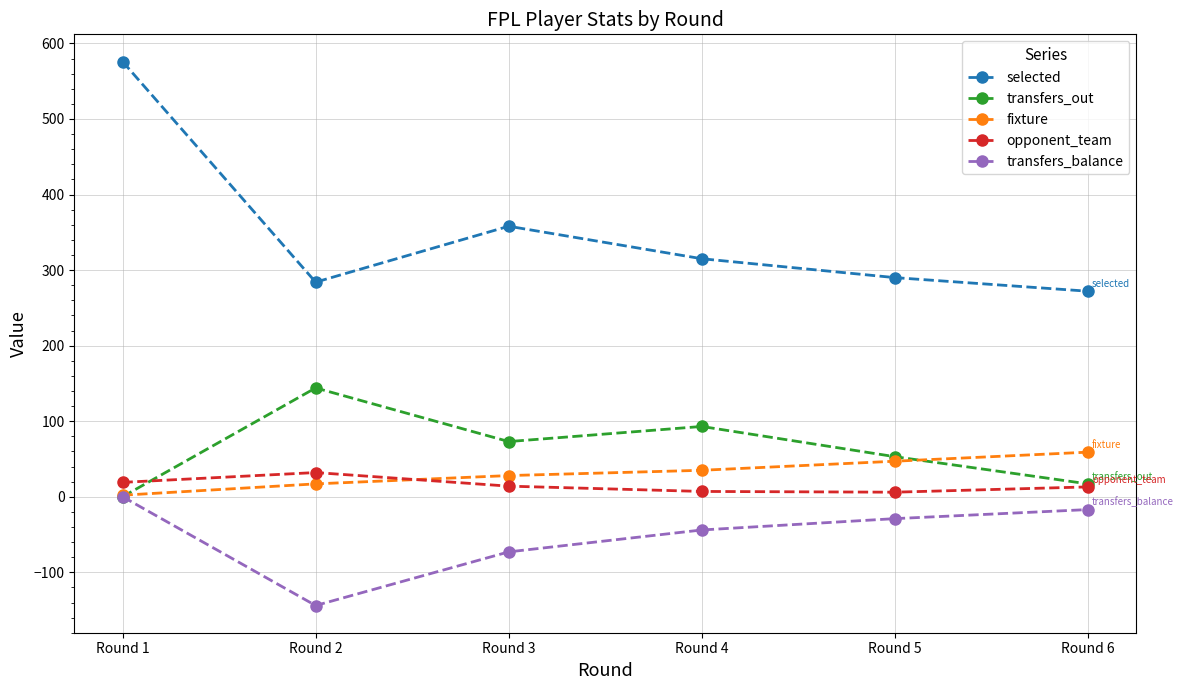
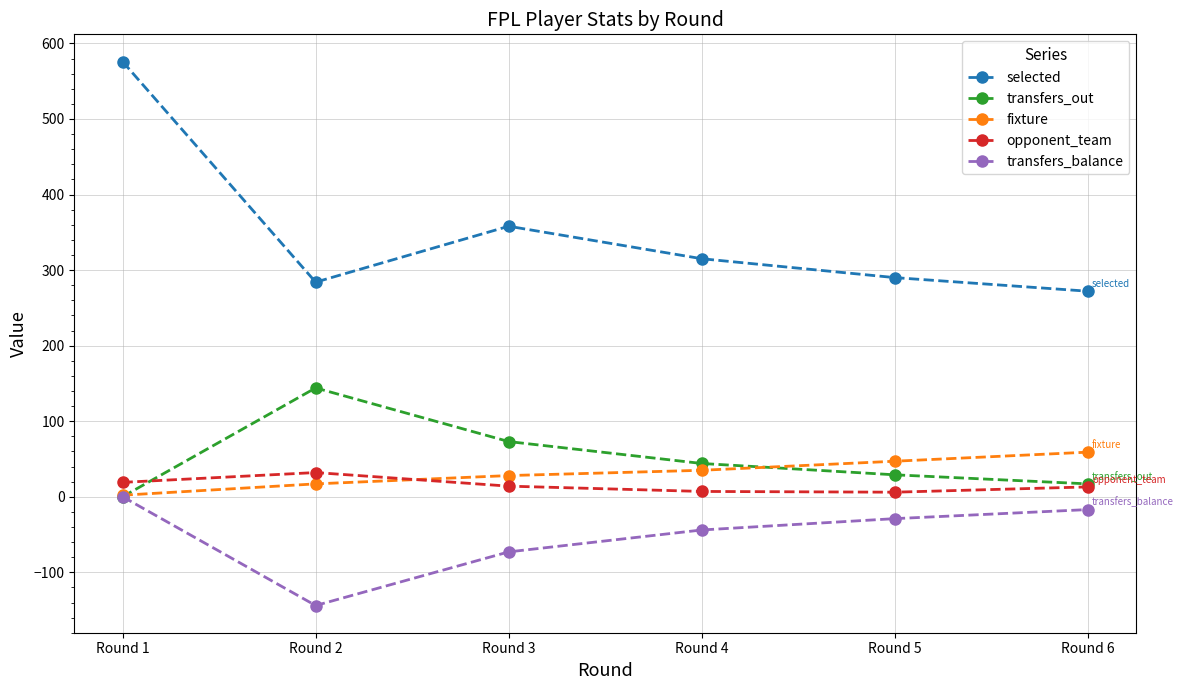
transfers_out, Round 4: 90 -> 40
transfers_out, Round 5: 50 -> 30
